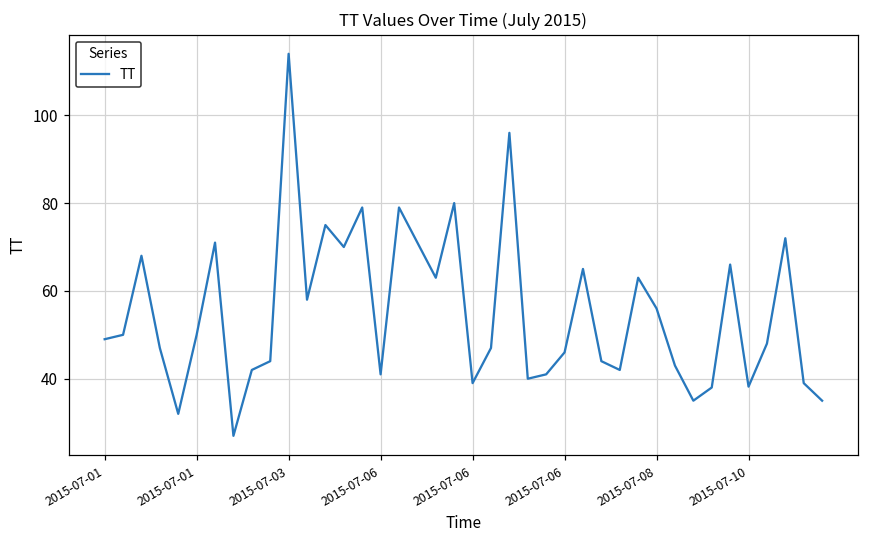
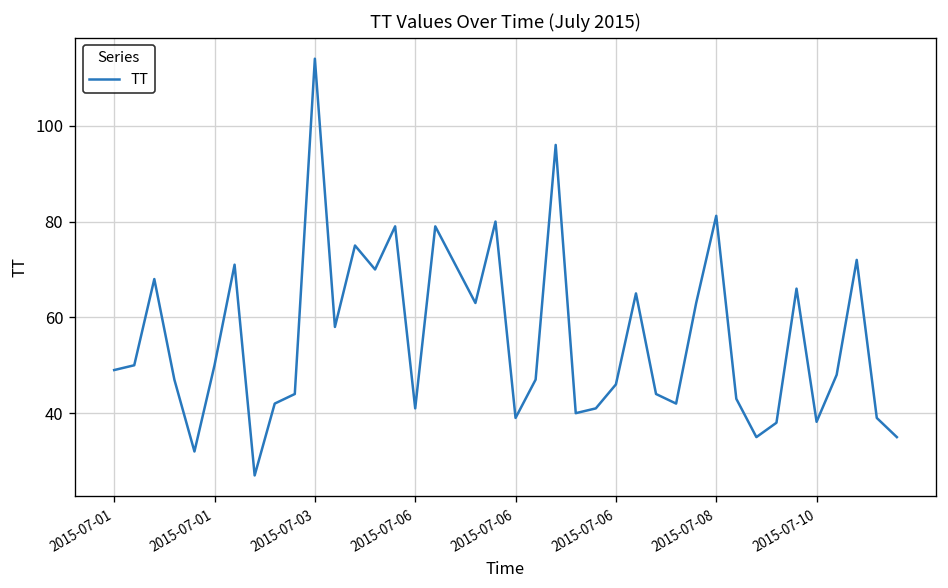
2015-07-08: 56 -> 81
